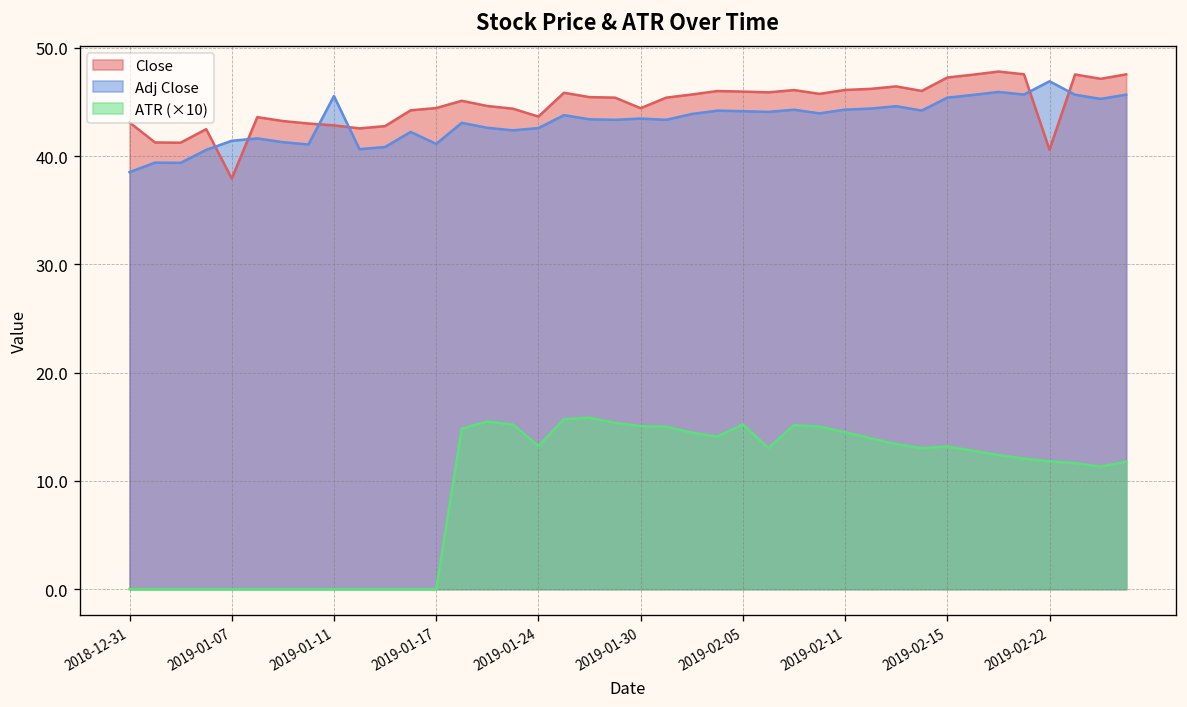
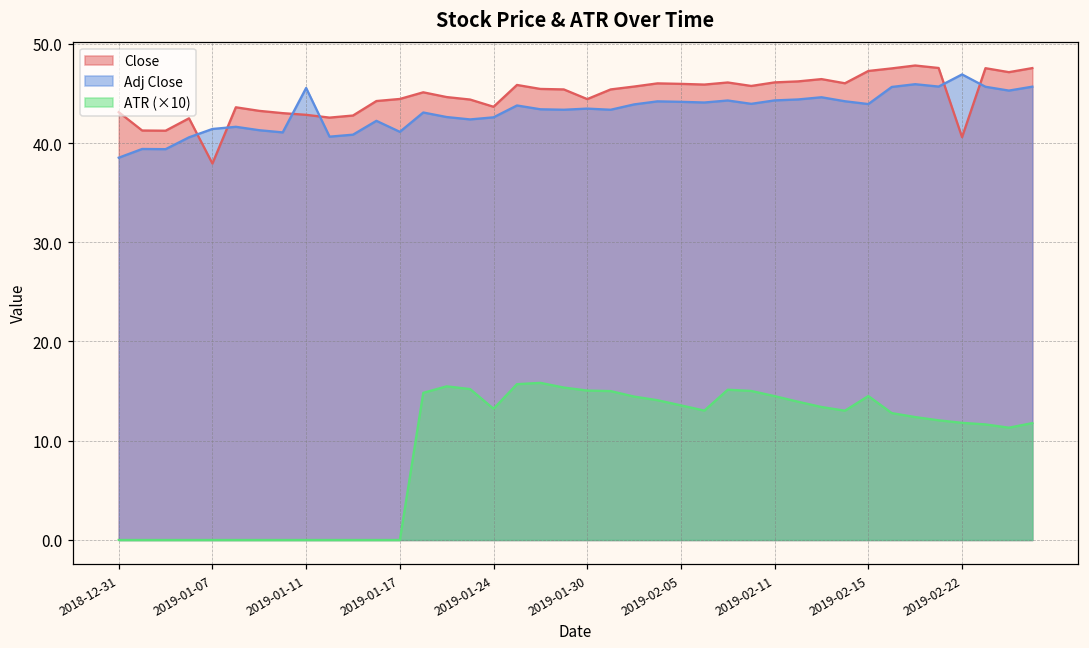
ATR (×10), 2019-02-05: 15 -> 14
Adj Close, 2019-02-15: 45 -> 44
ATR (×10), 2019-02-15: 13 -> 15
